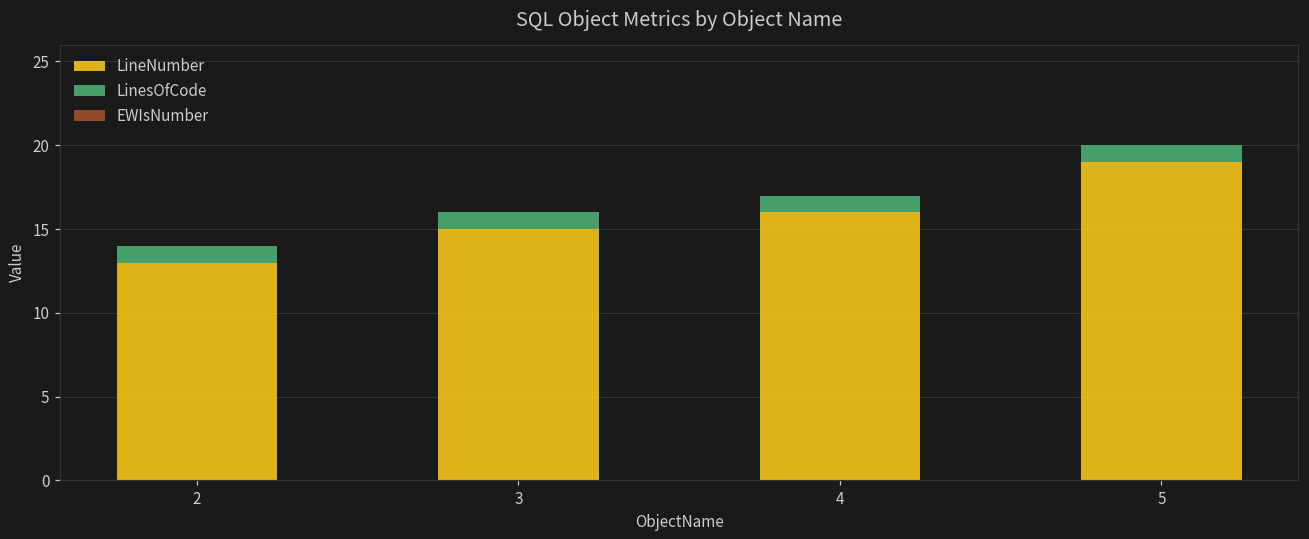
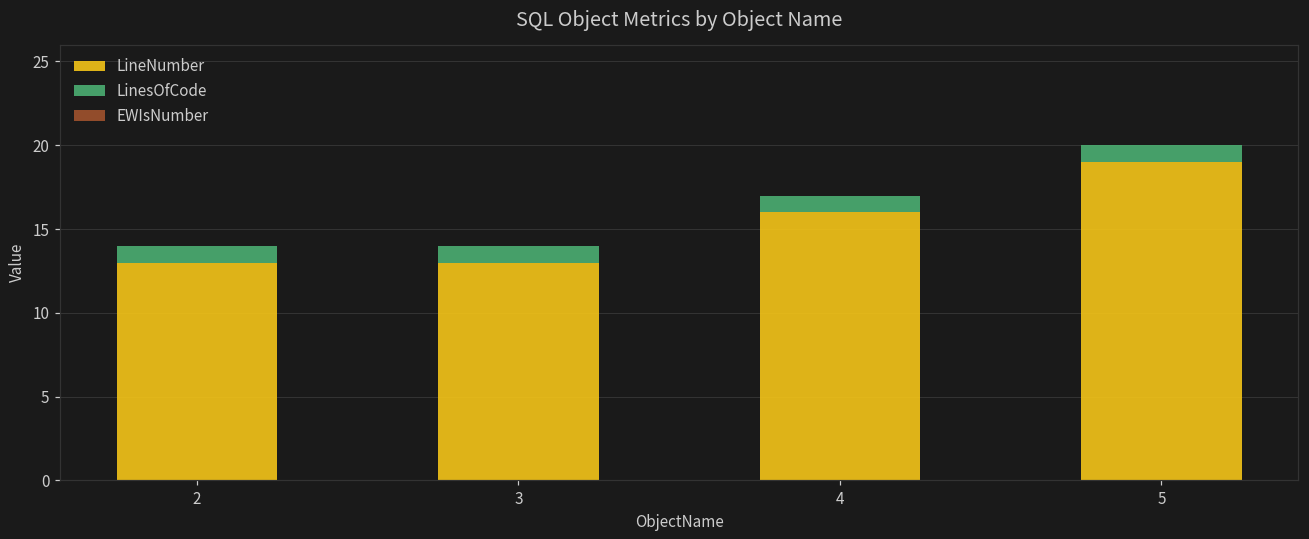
LineNumber, 3: 15 -> 13
